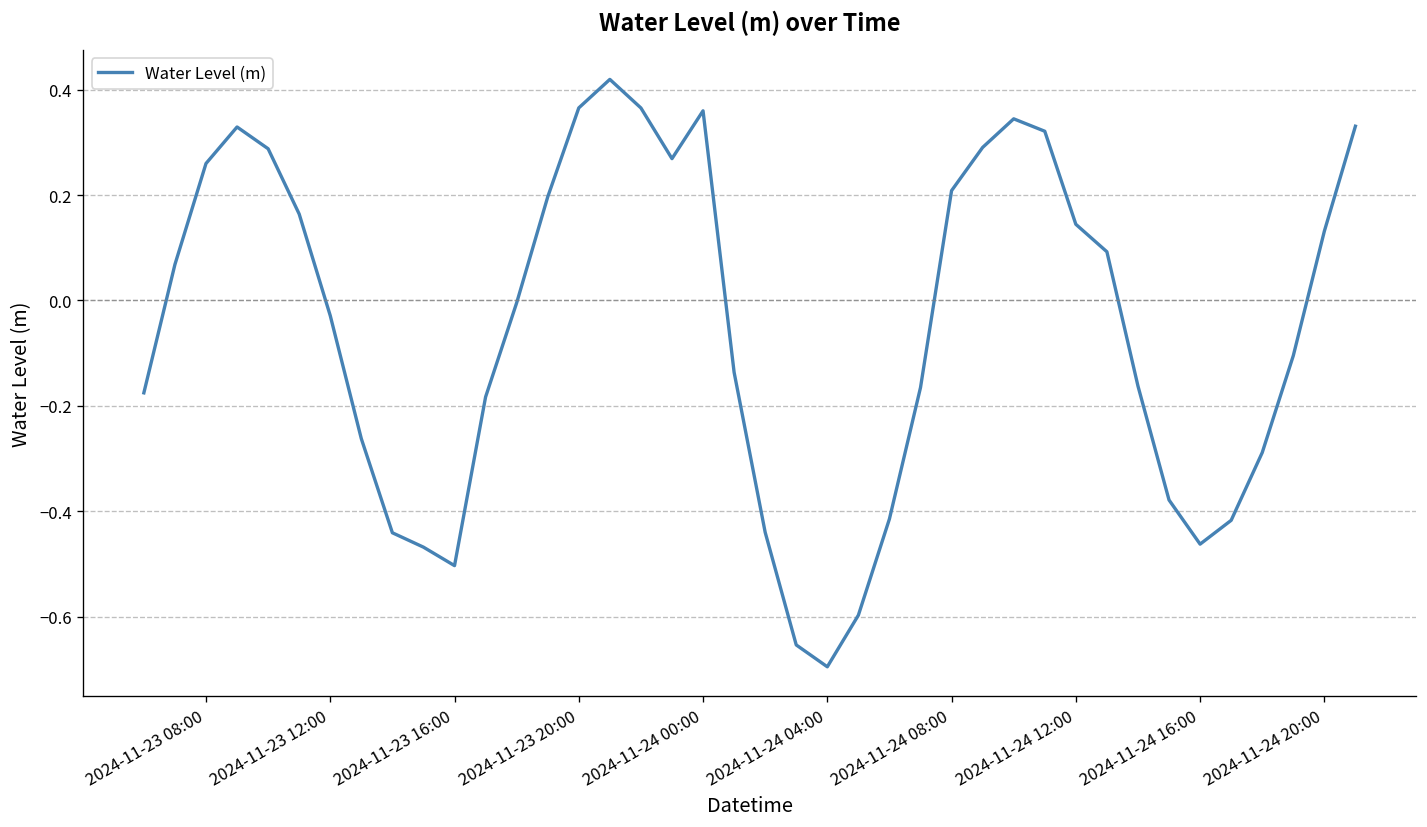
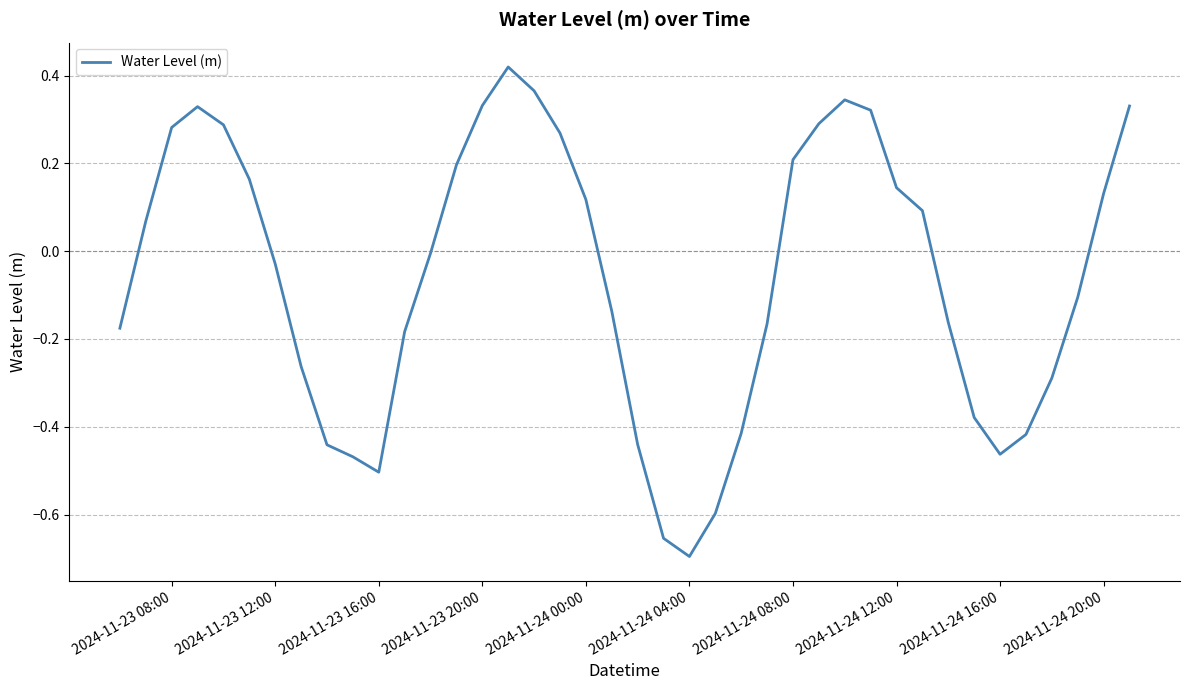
2024-11-23 08:00: 0.26 -> 0.28
2024-11-23 20:00: 0.37 -> 0.33
2024-11-24 00:00: 0.36 -> 0.12
